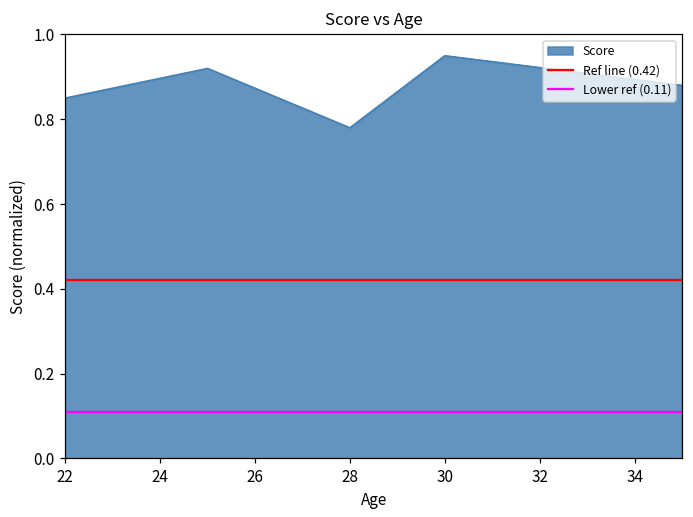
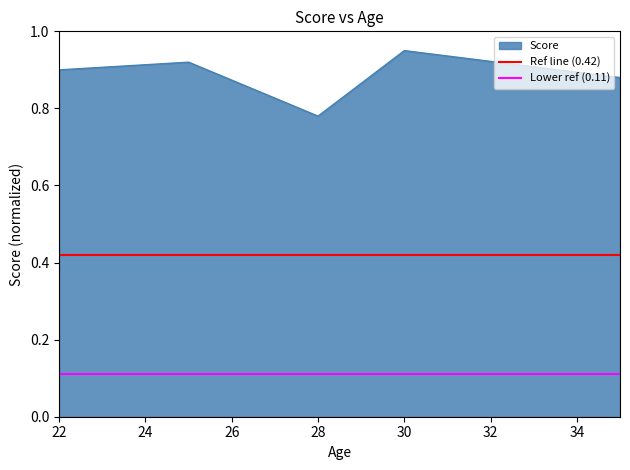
22: 0.85 -> 0.90
